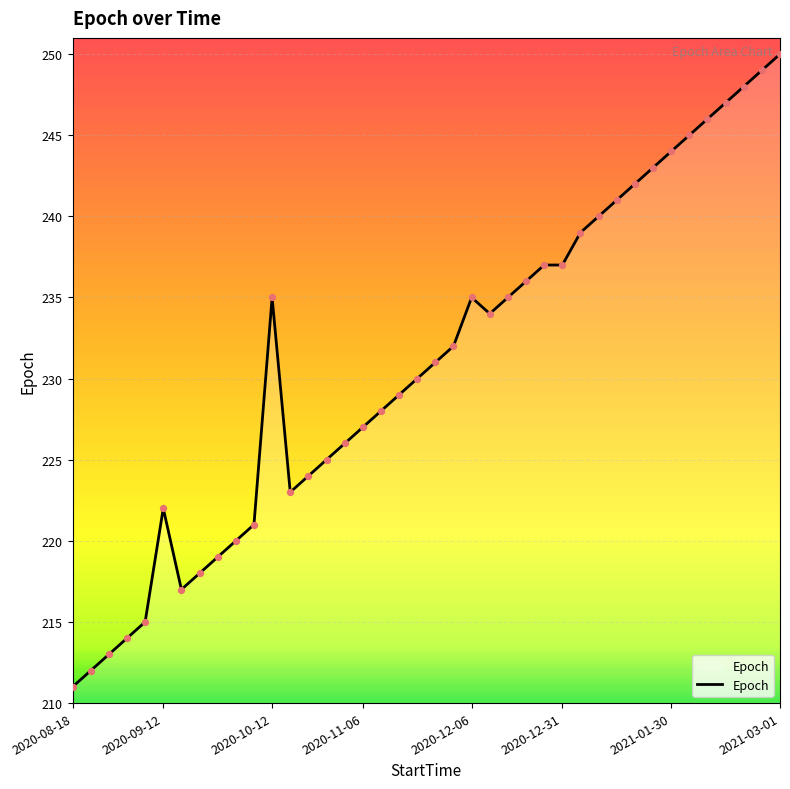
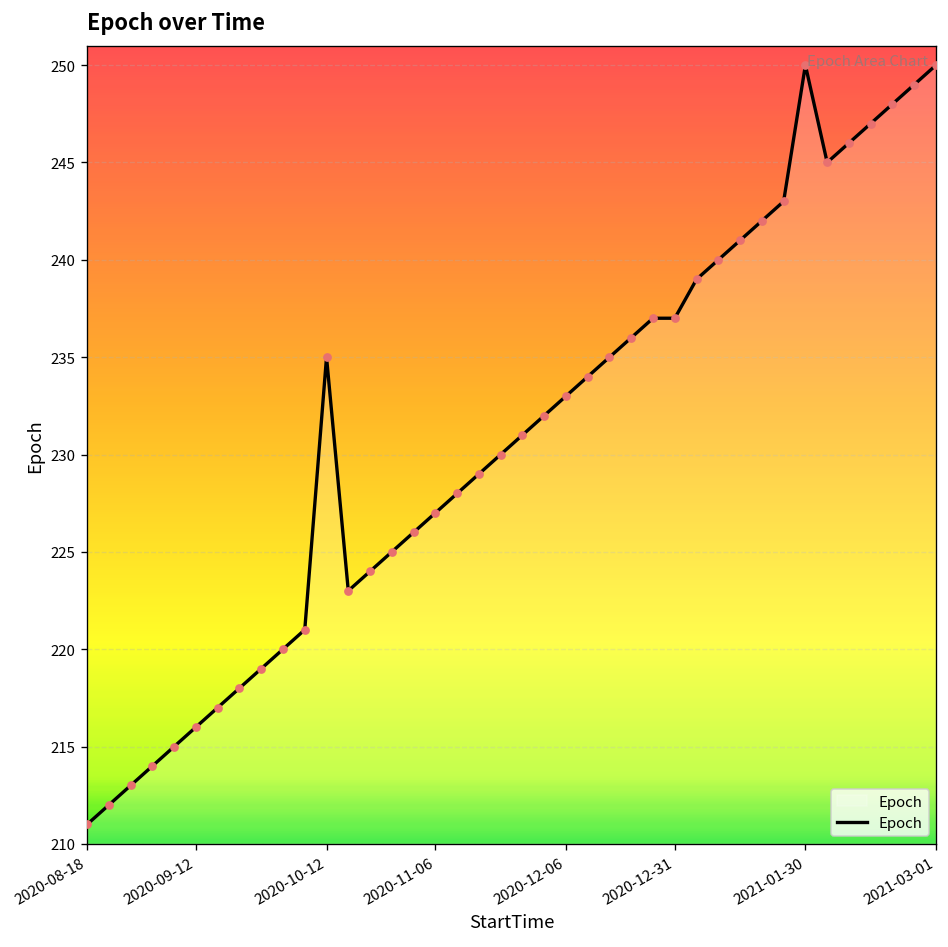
2020-09-12: 222 -> 216
2020-12-06: 235 -> 233
2021-01-30: 244 -> 250
